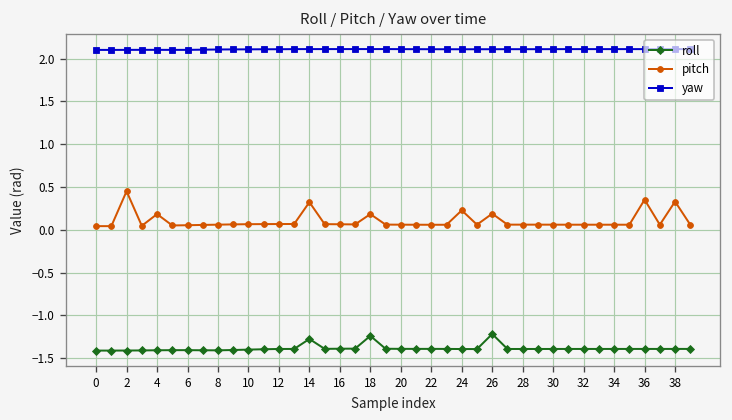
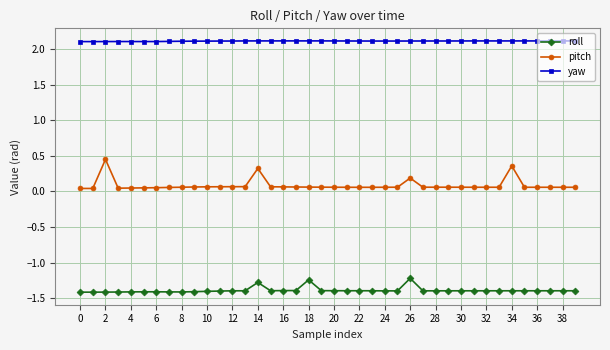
pitch, 4: 0.2 -> 0.0
pitch, 18: 0.2 -> 0.1
pitch, 24: 0.2 -> 0.1
pitch, 34: 0.1 -> 0.4
pitch, 36: 0.4 -> 0.1
pitch, 38: 0.3 -> 0.1
